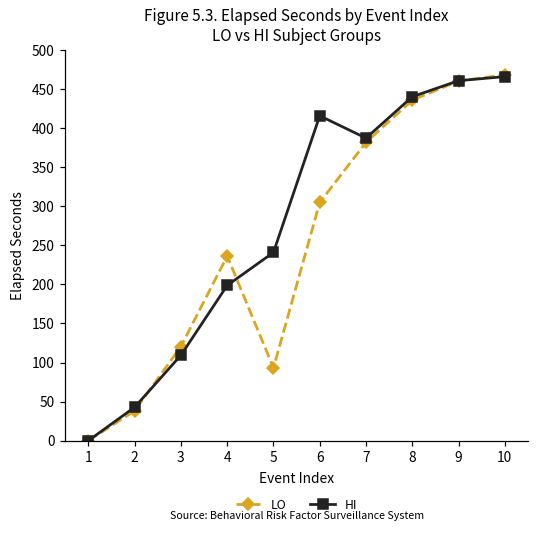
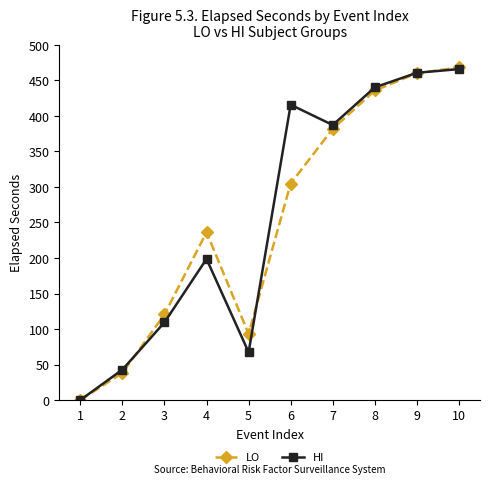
HI, 5: 240 -> 70
